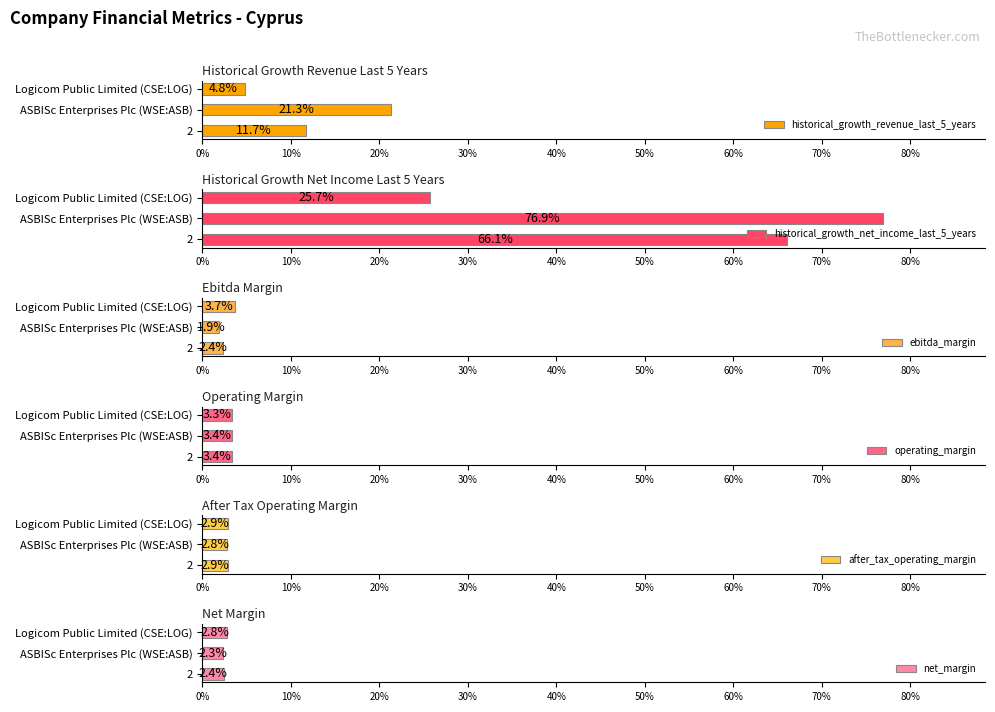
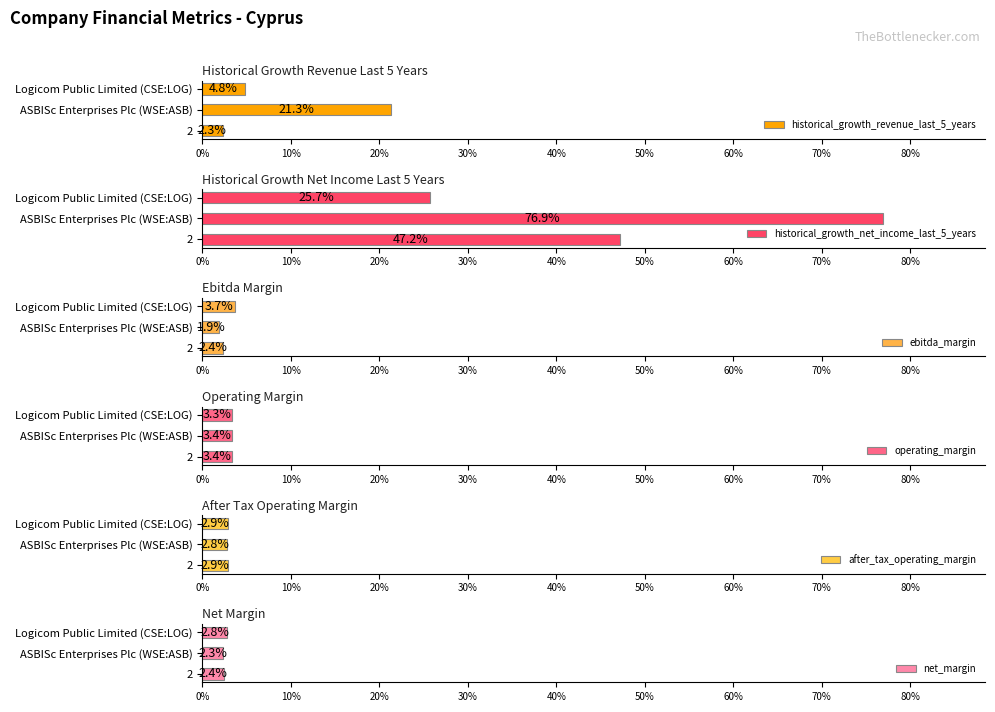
Historical Growth Revenue Last 5 Years, 2: 11.7% -> 2.3%
Historical Growth Net Income Last 5 Years, 2: 66.1% -> 47.2%
